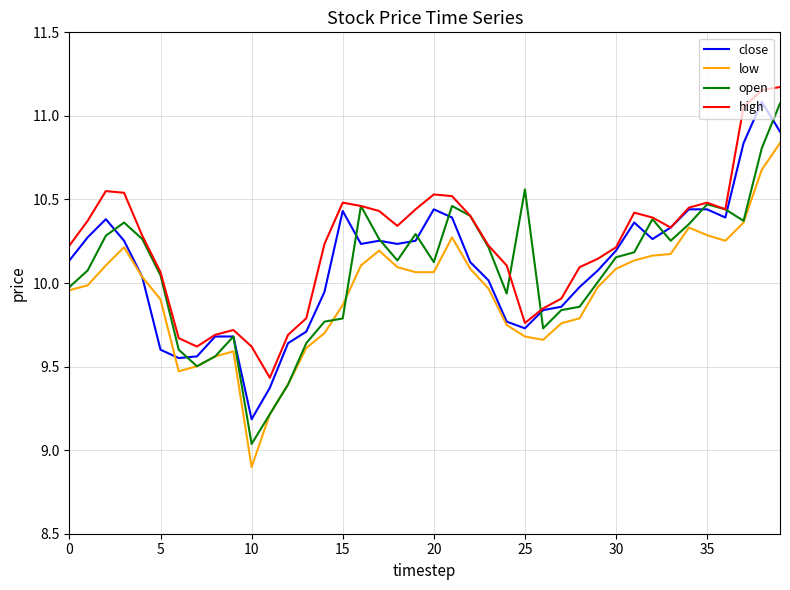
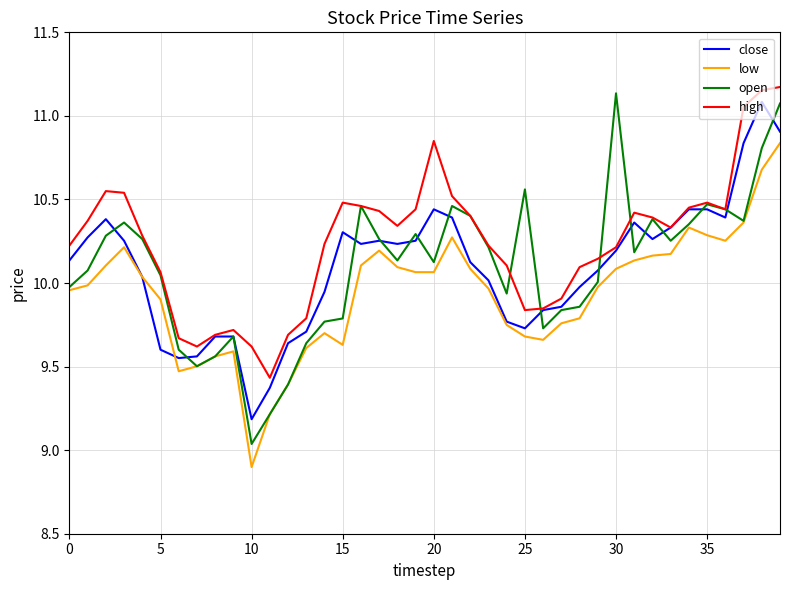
close, 15: 10.43 -> 10.30
low, 15: 9.87 -> 9.63
high, 20: 10.53 -> 10.85
high, 25: 9.76 -> 9.84
open, 30: 10.15 -> 11.14
